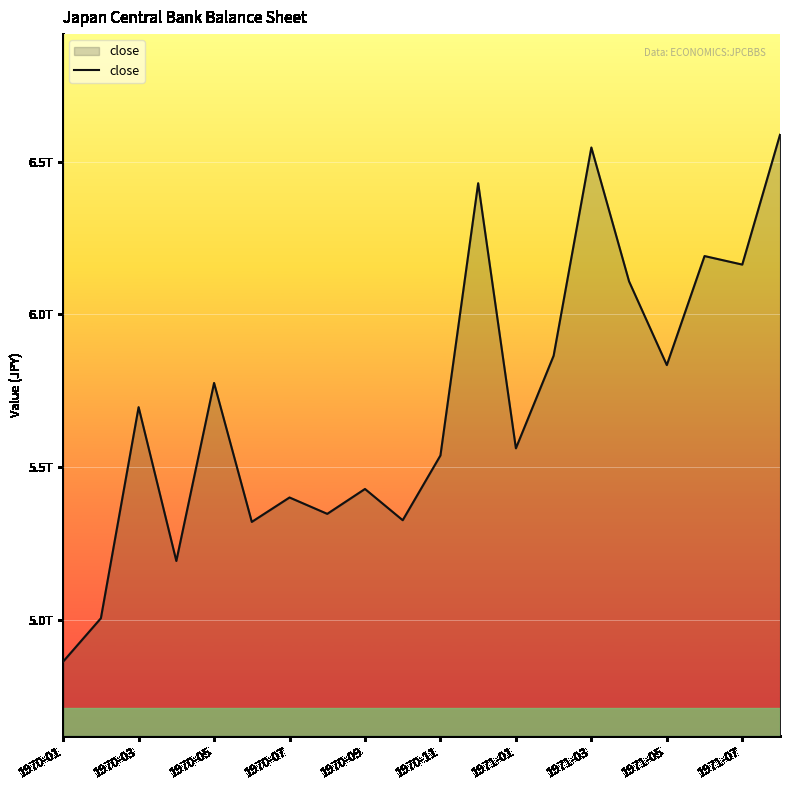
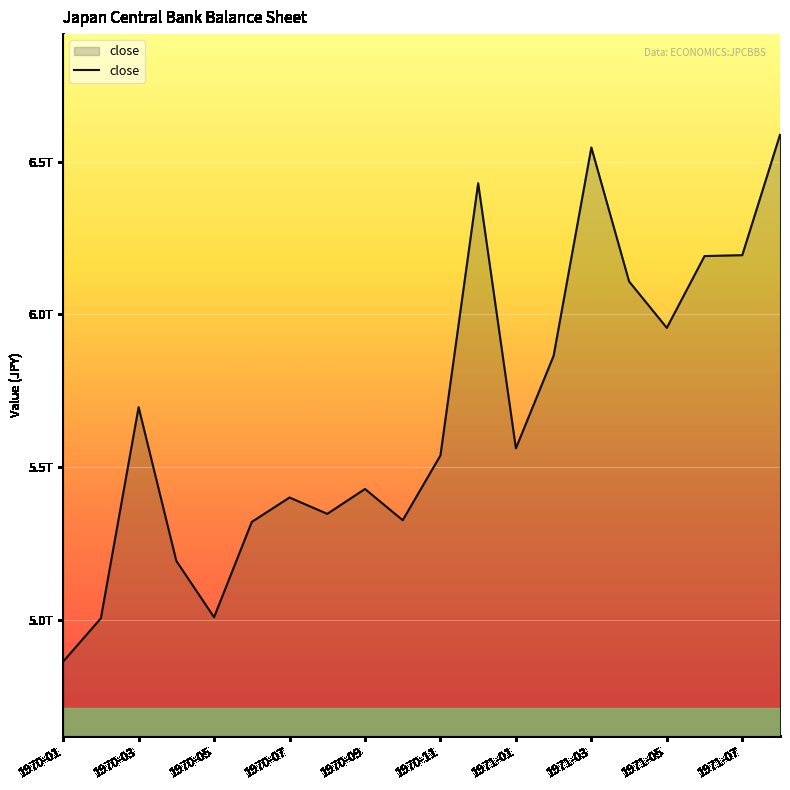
1970-05: 5.78T -> 5.01T
1971-05: 5.83T -> 5.96T
1971-07: 6.16T -> 6.19T
